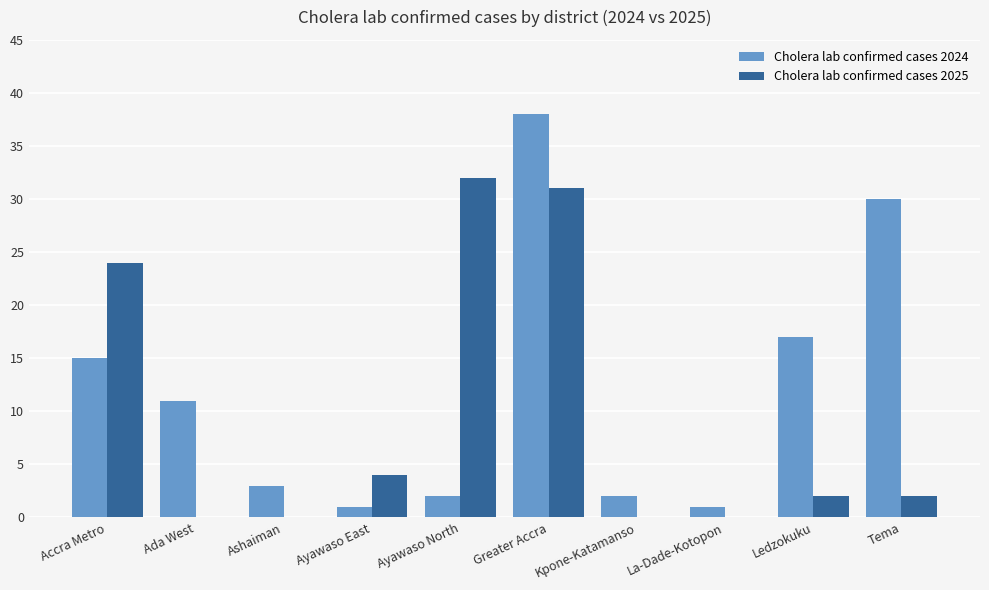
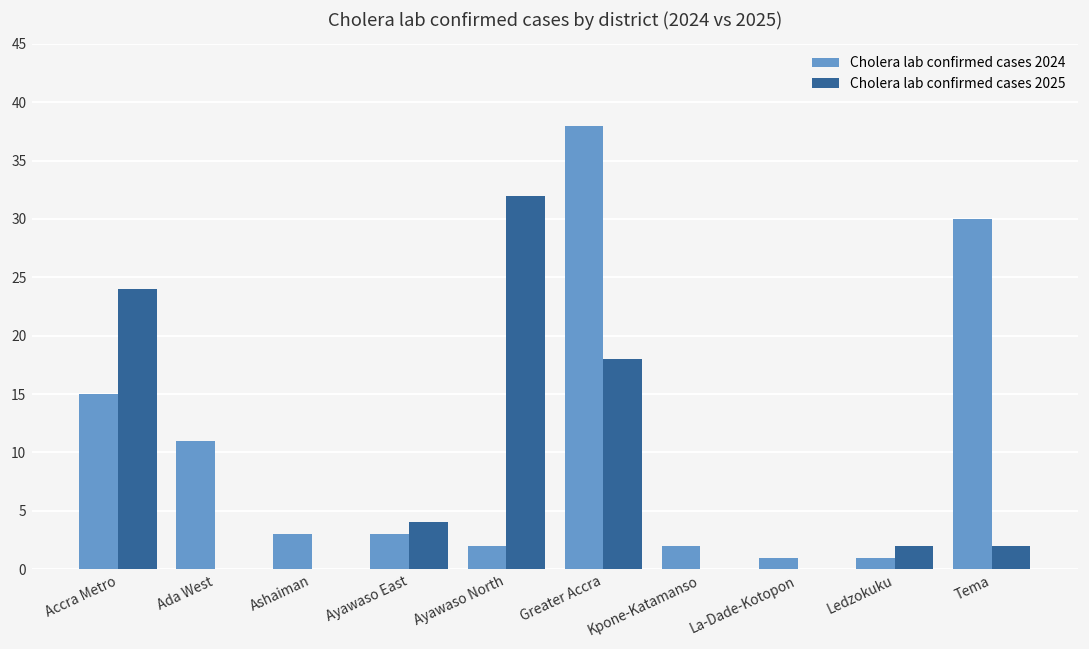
Cholera lab confirmed cases 2024, Ayawaso East: 1 -> 3
Cholera lab confirmed cases 2025, Greater Accra: 31 -> 18
Cholera lab confirmed cases 2024, Ledzokuku: 17 -> 1
